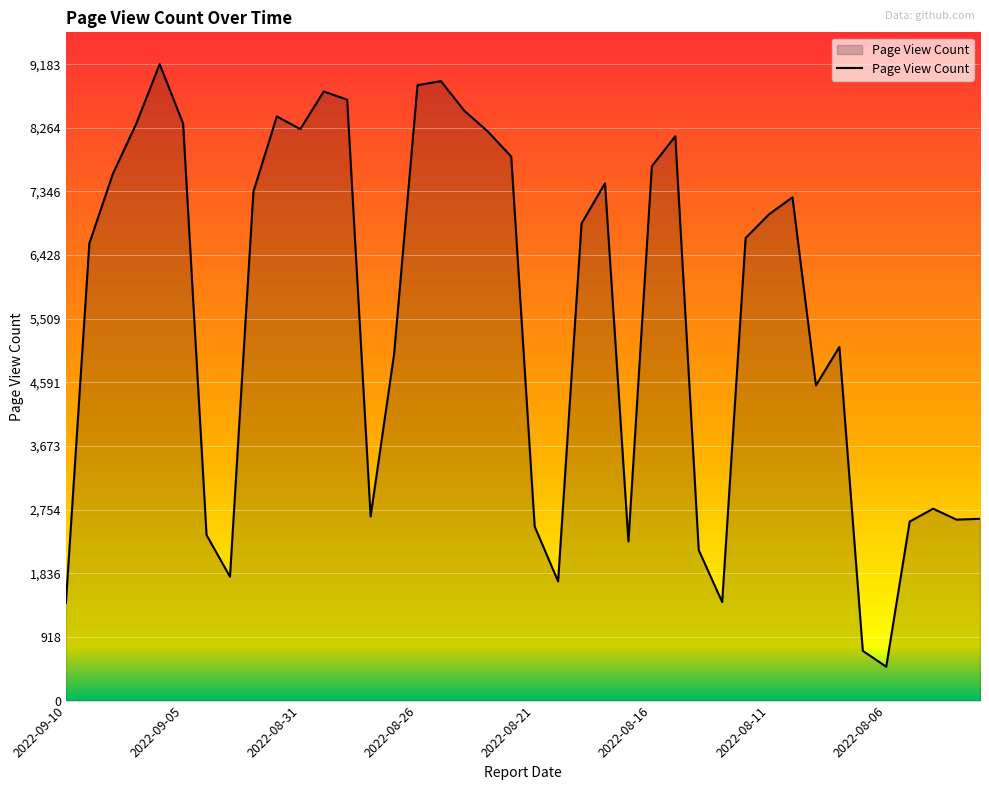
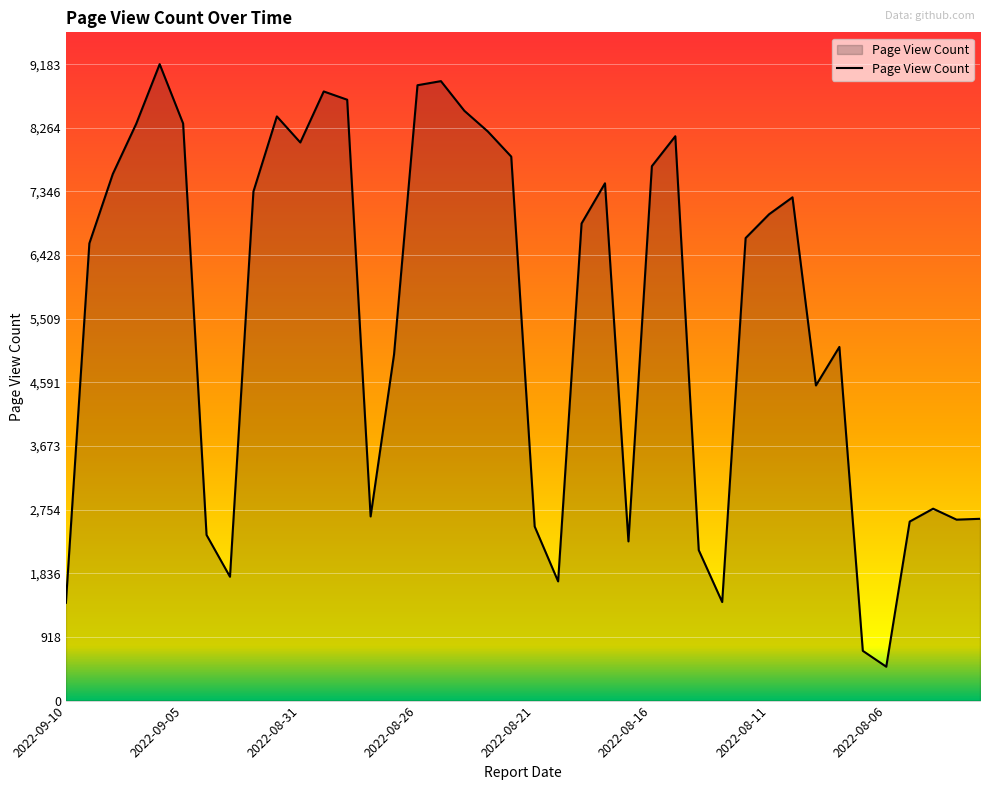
2022-08-31: 8,200 -> 8,100
